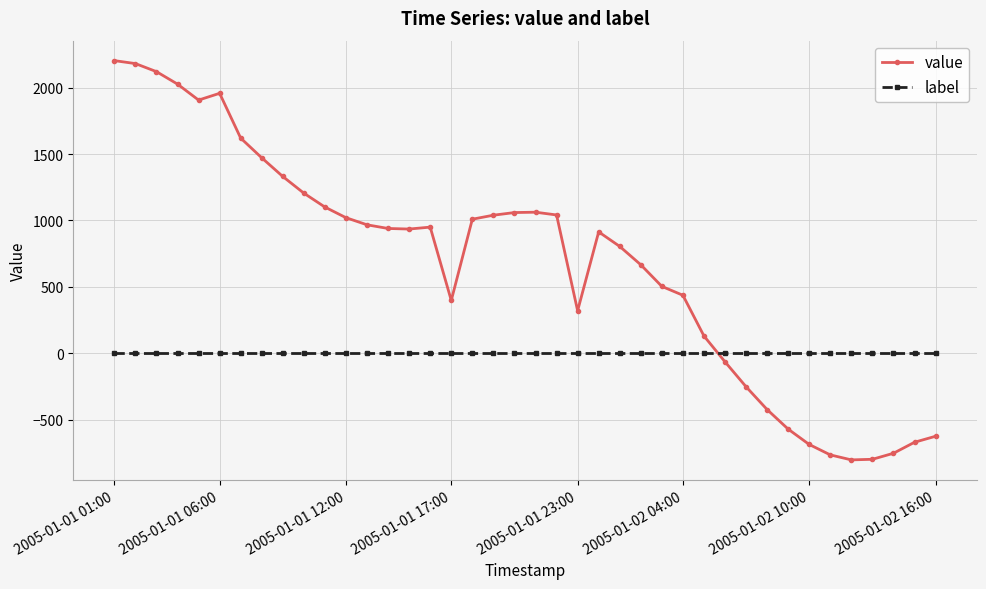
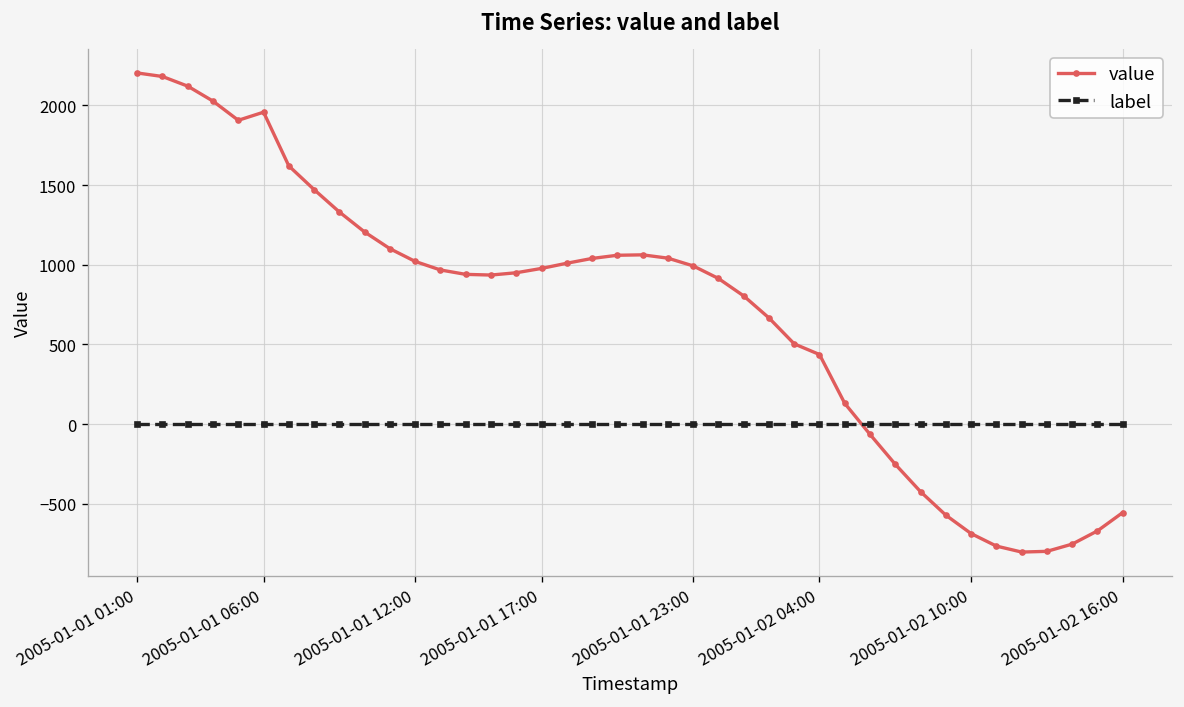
value, 2005-01-01 17:00: 400 -> 980
value, 2005-01-01 23:00: 320 -> 990
value, 2005-01-02 16:00: -630 -> -560
